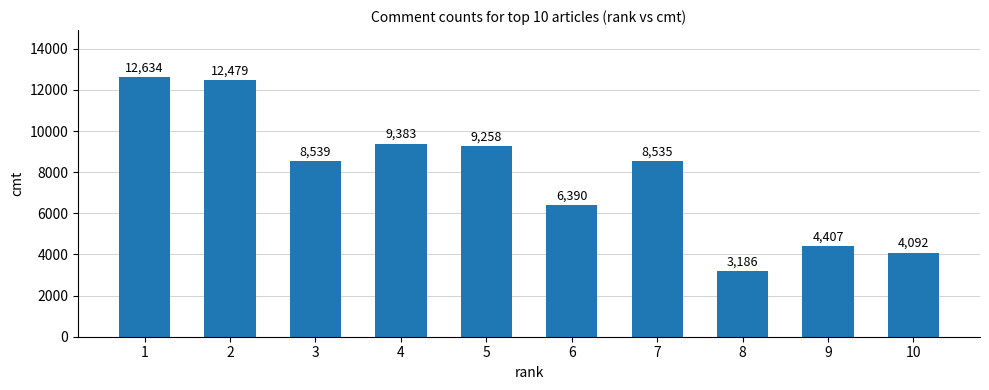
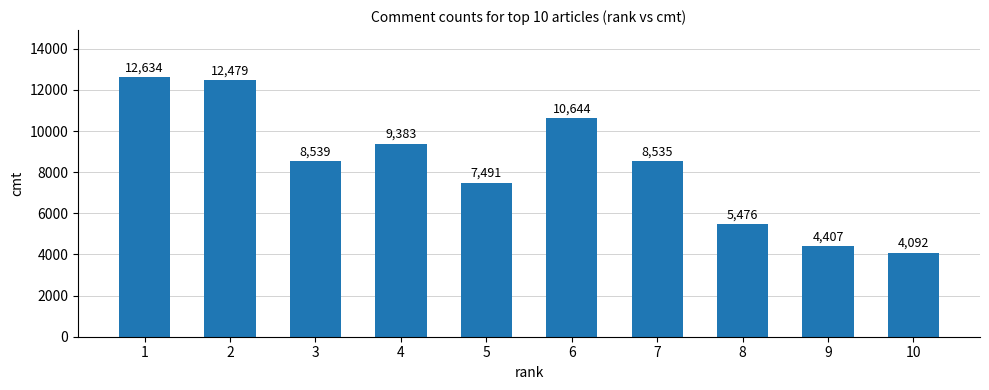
5: 9,258 -> 7,491
6: 6,390 -> 10,644
8: 3,186 -> 5,476
